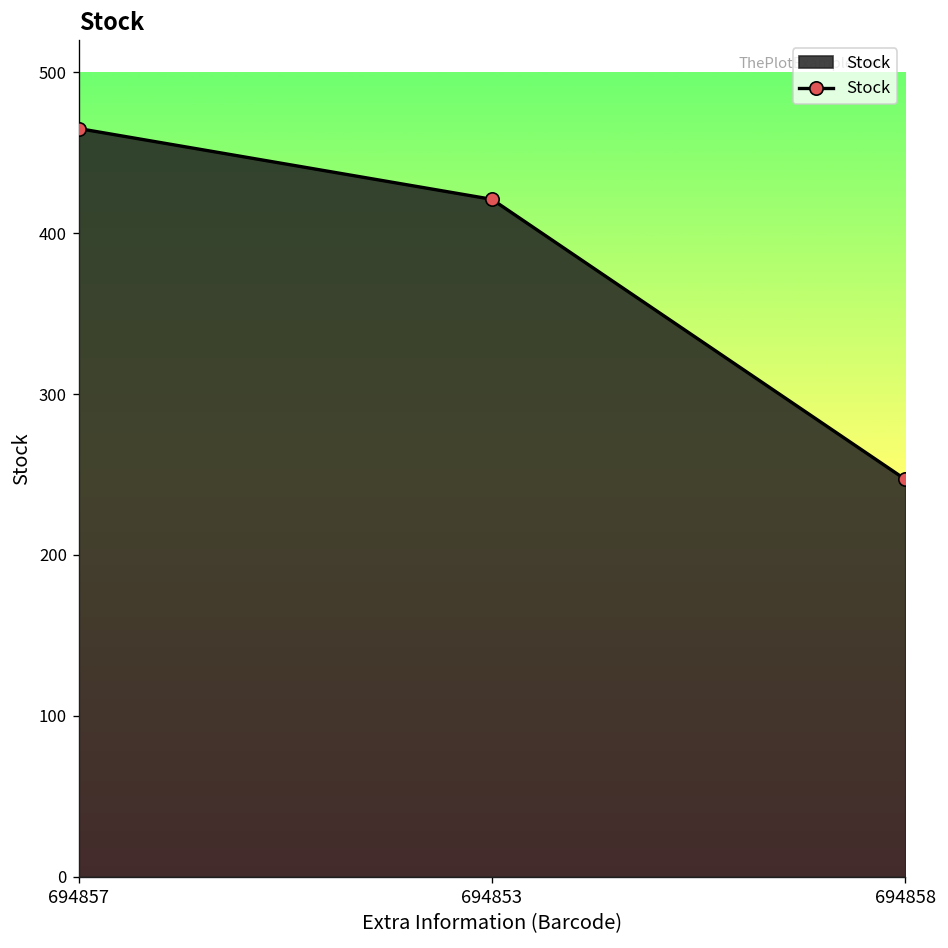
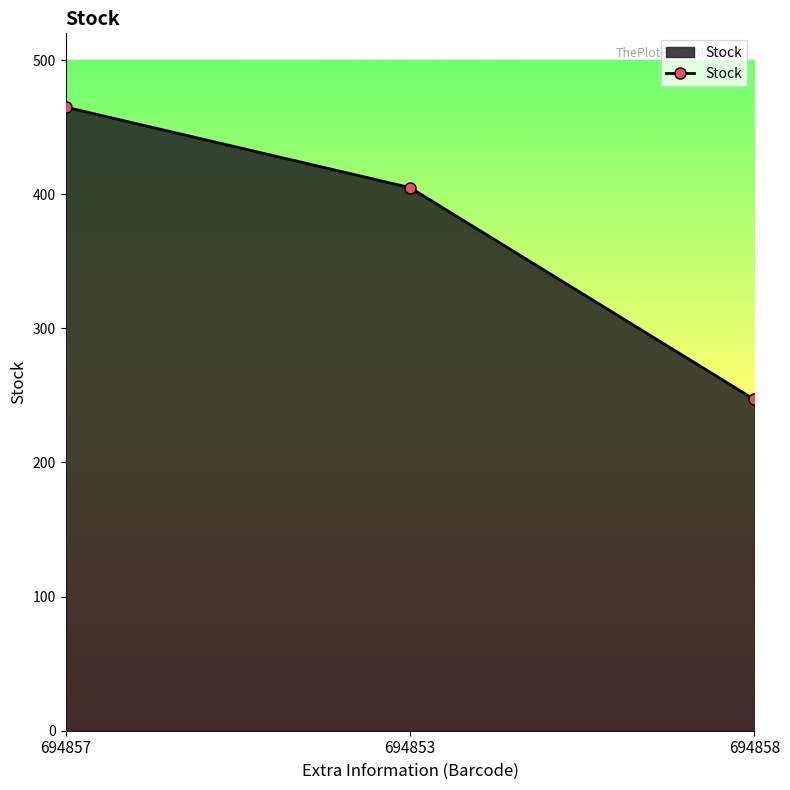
694853: 421 -> 405
